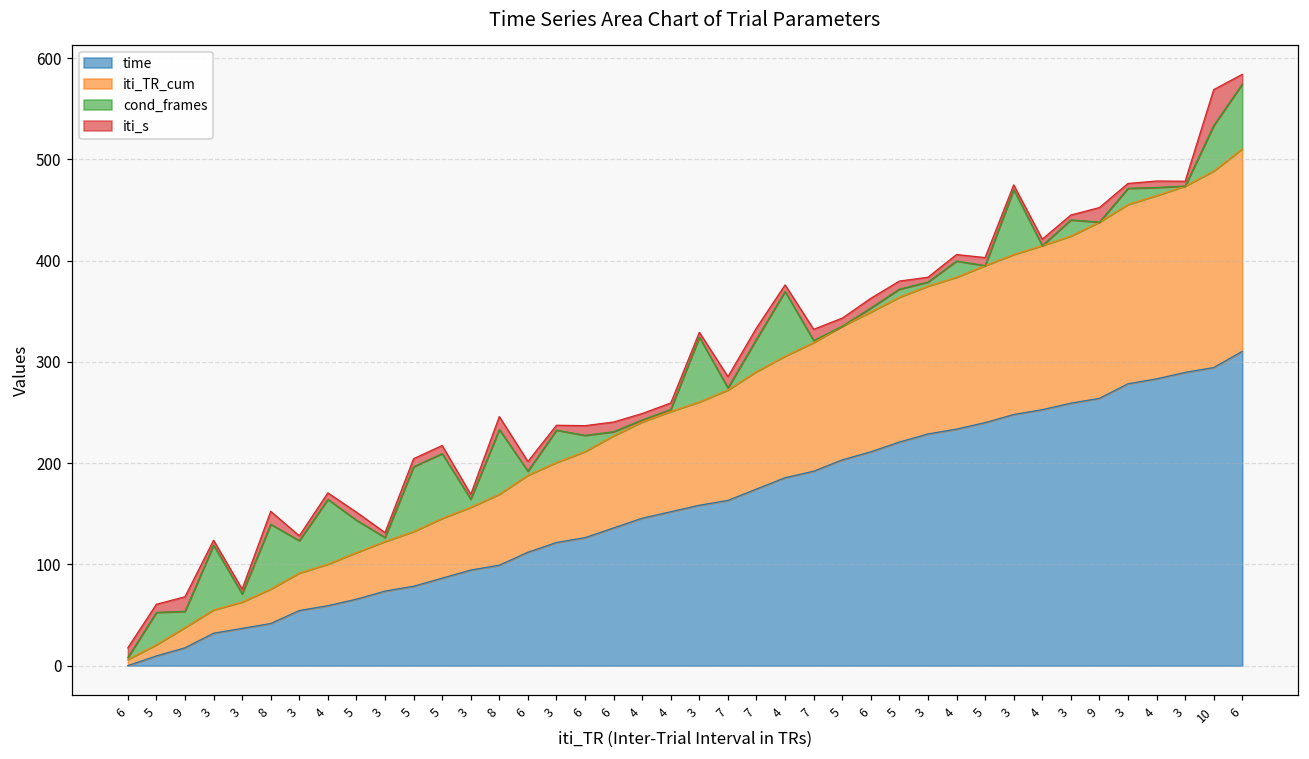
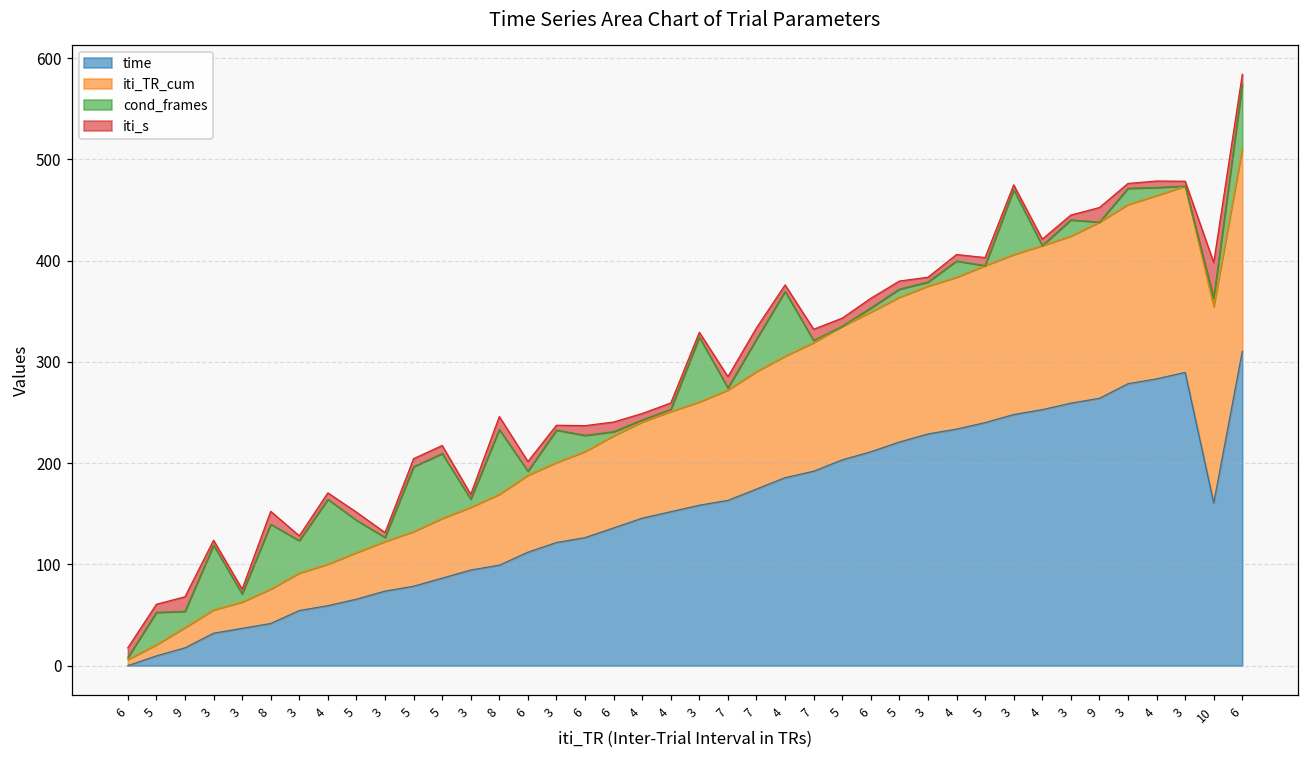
time, 10: 290 -> 160
cond_frames, 10: 50 -> 10
